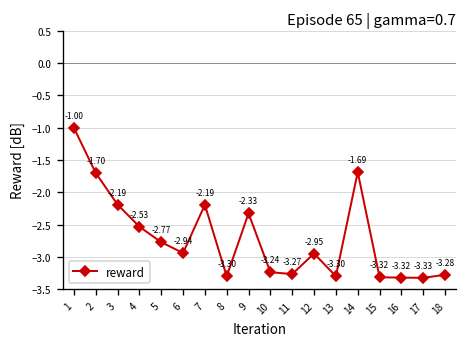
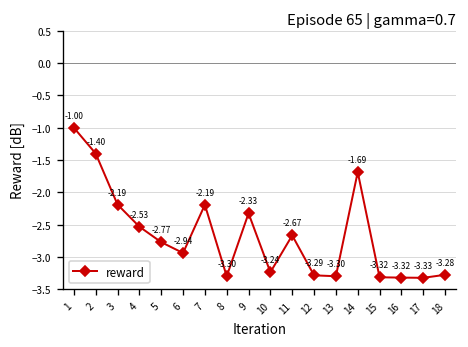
2: -1.70 -> -1.40
11: -3.27 -> -2.67
12: -2.95 -> -3.29
